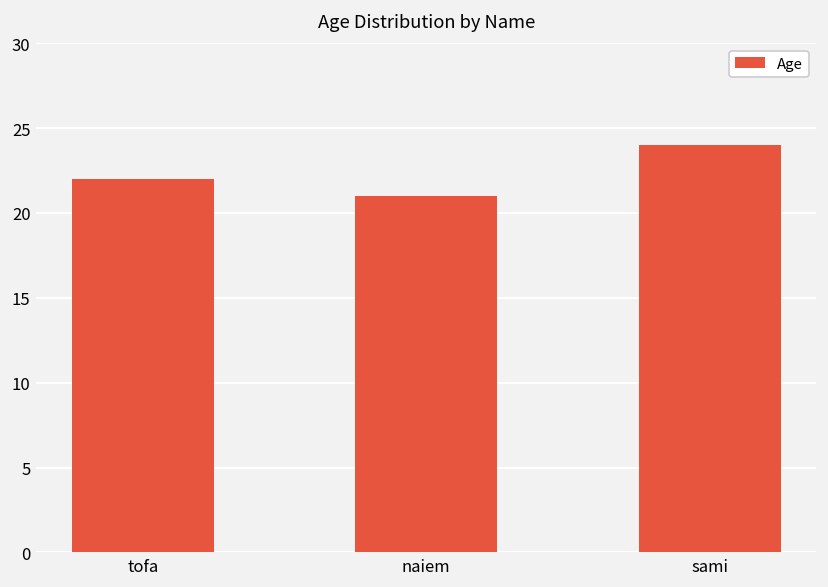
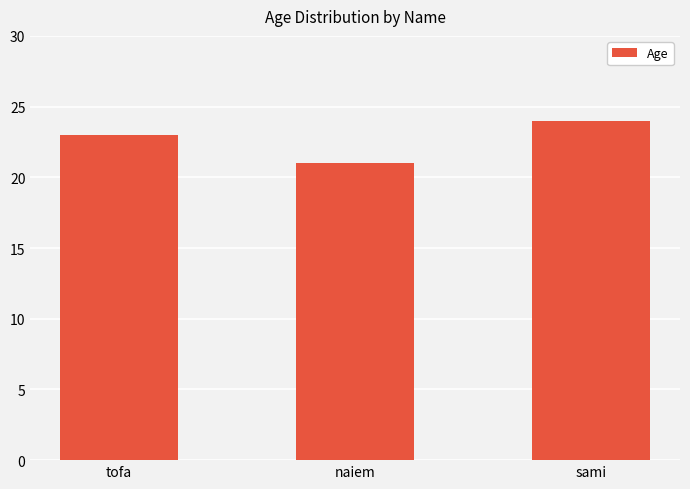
tofa: 22 -> 23
